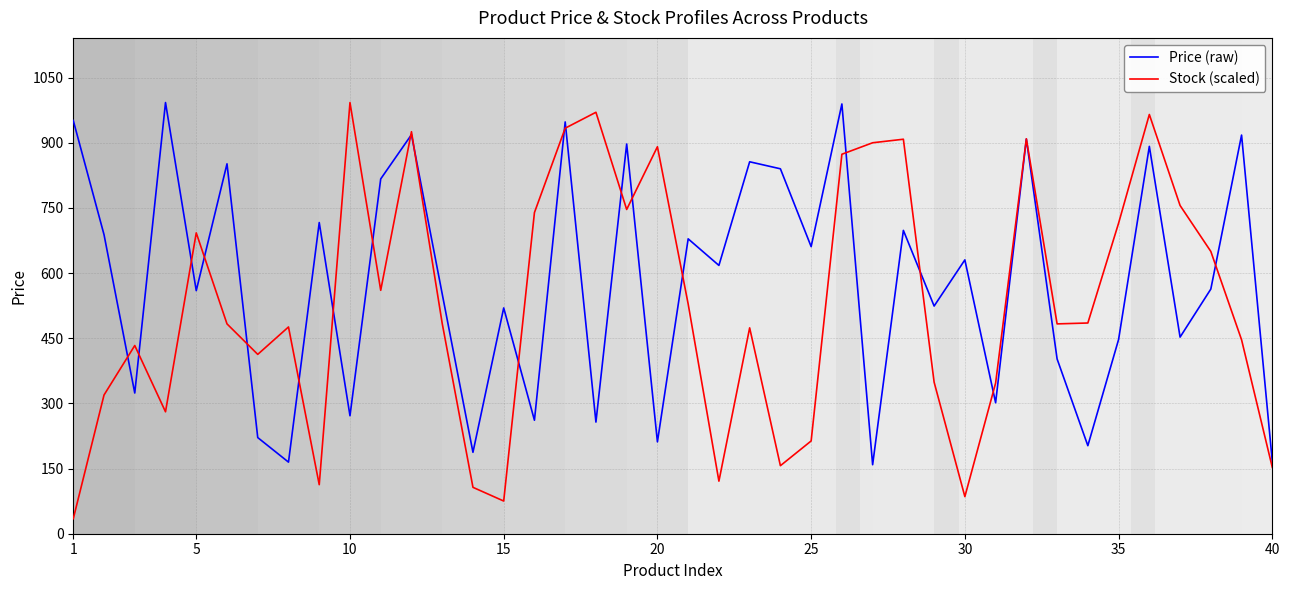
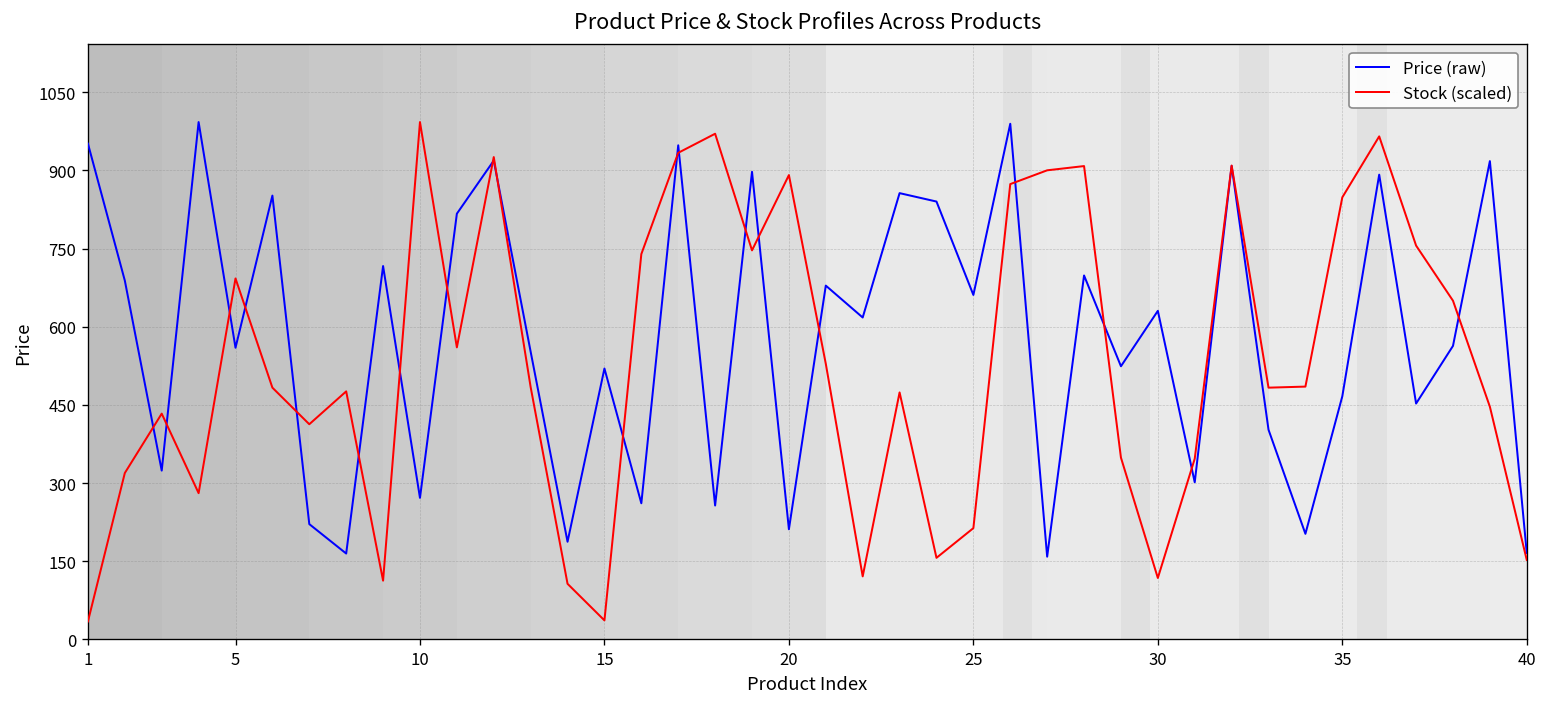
Stock (scaled), 15: 80 -> 40
Stock (scaled), 30: 90 -> 120
Price (raw), 35: 450 -> 470
Stock (scaled), 35: 710 -> 850
